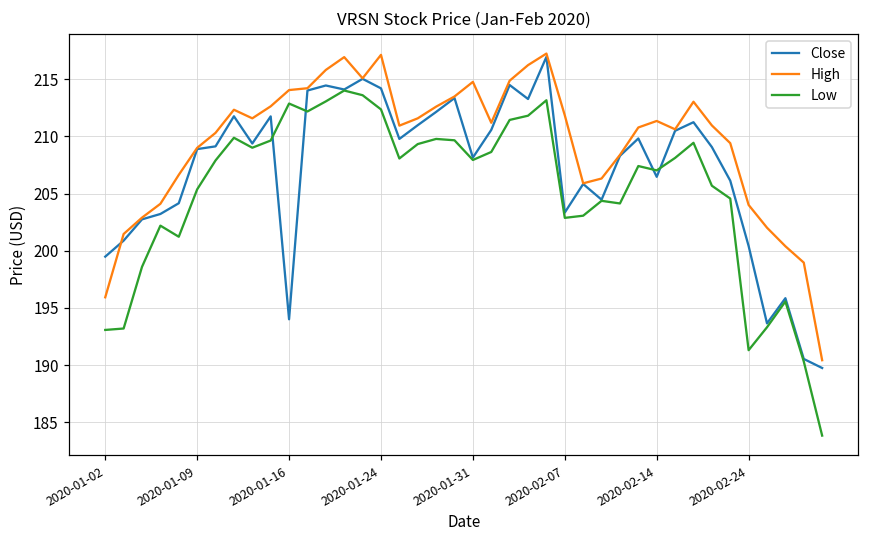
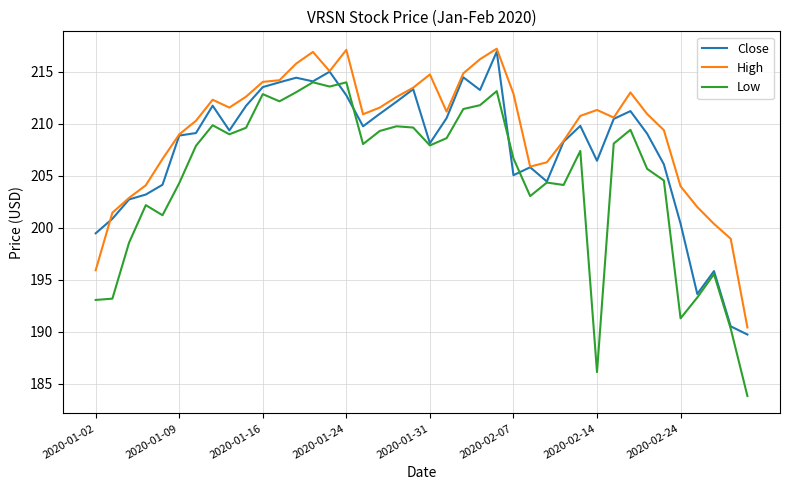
Low, 2020-01-09: 205.4 -> 204.3
Close, 2020-01-16: 194.0 -> 213.5
Close, 2020-01-24: 214.2 -> 212.8
Low, 2020-01-24: 212.4 -> 214.0
Close, 2020-02-07: 203.3 -> 205.1
High, 2020-02-07: 211.8 -> 212.9
Low, 2020-02-07: 202.9 -> 206.7
Low, 2020-02-14: 207.0 -> 186.1
